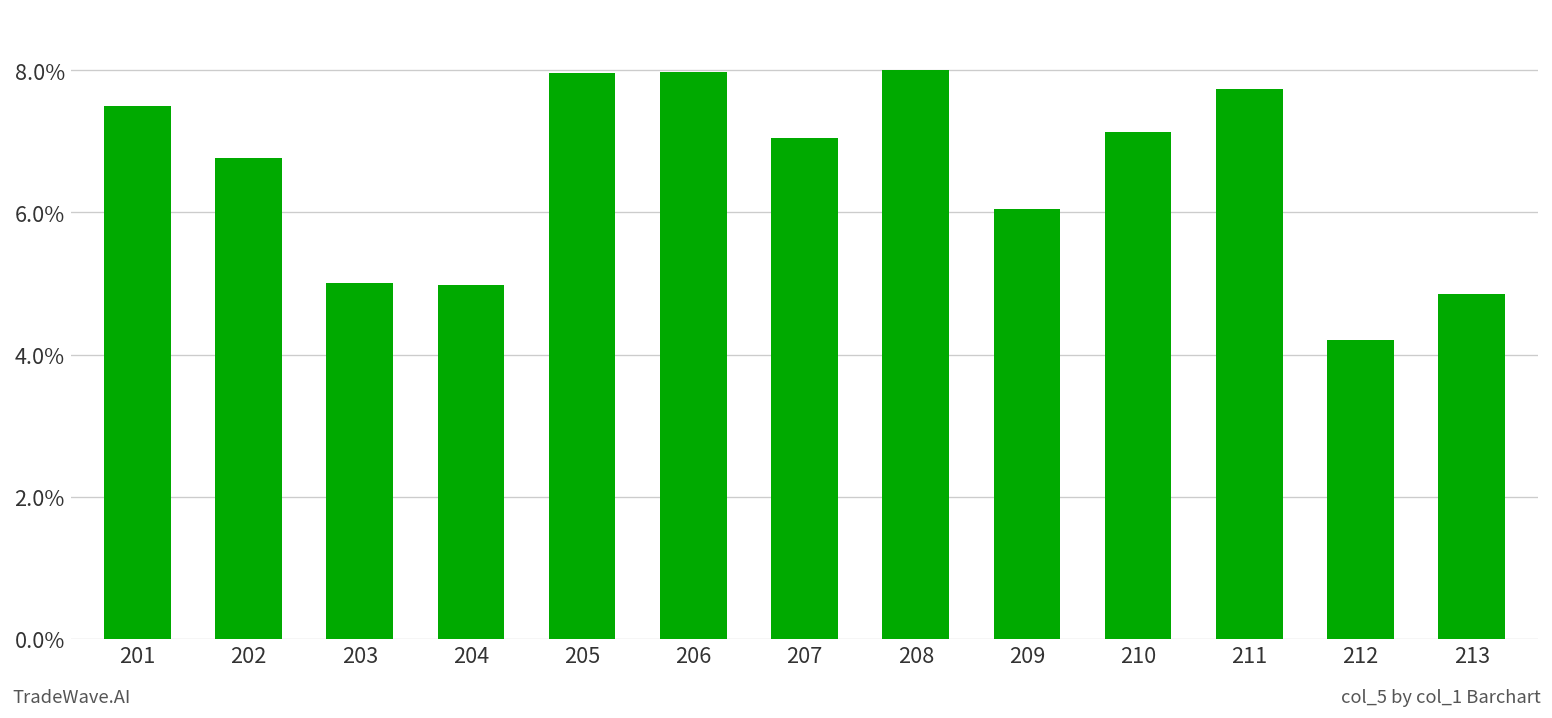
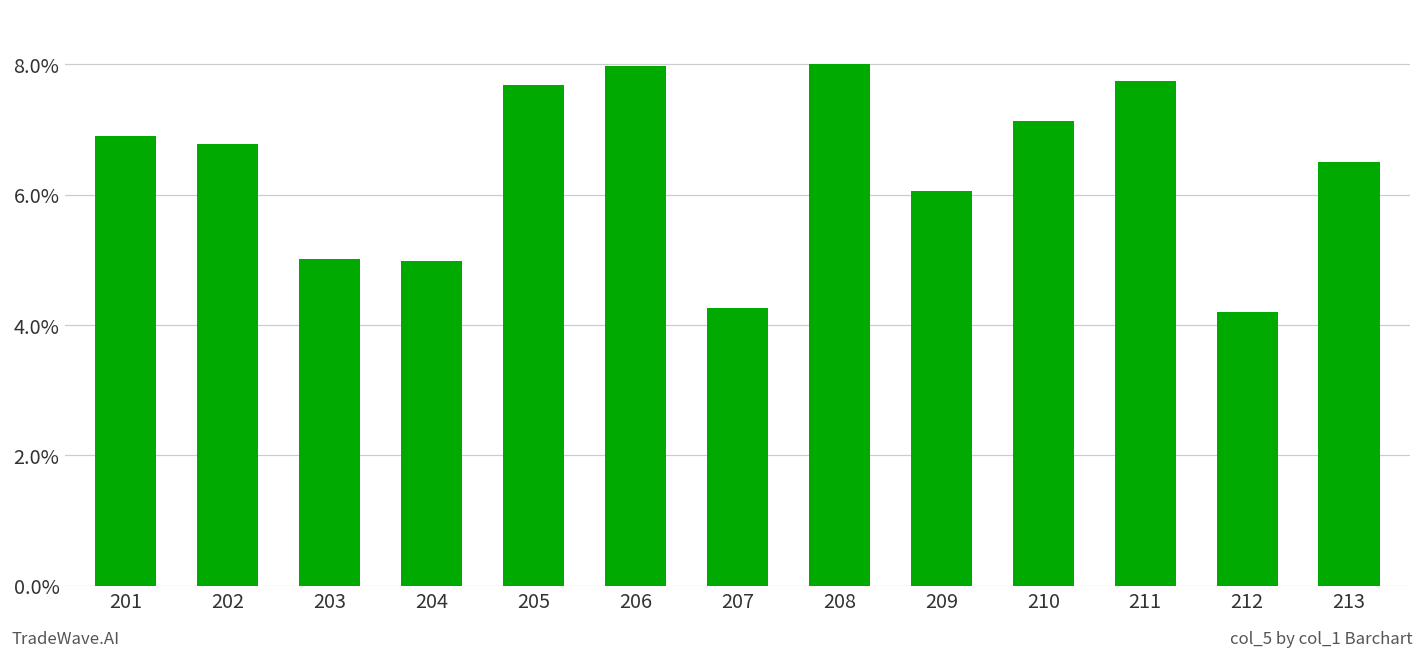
201: 7.5% -> 6.9%
205: 8.0% -> 7.7%
207: 7.0% -> 4.3%
213: 4.8% -> 6.5%
